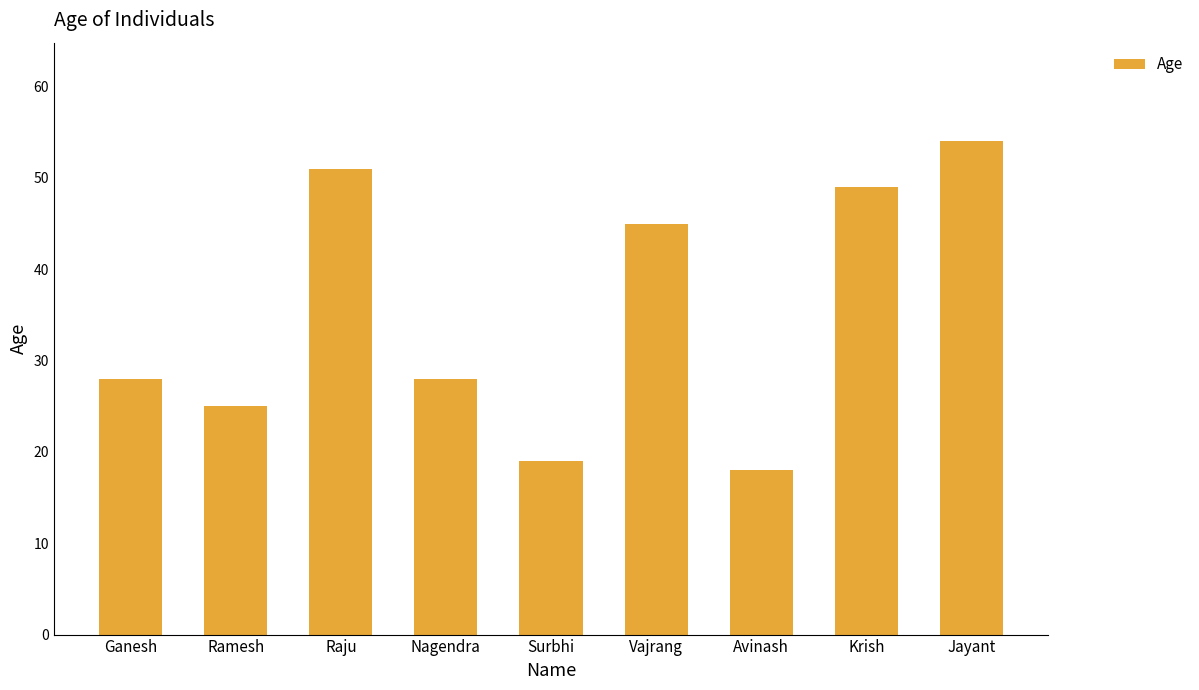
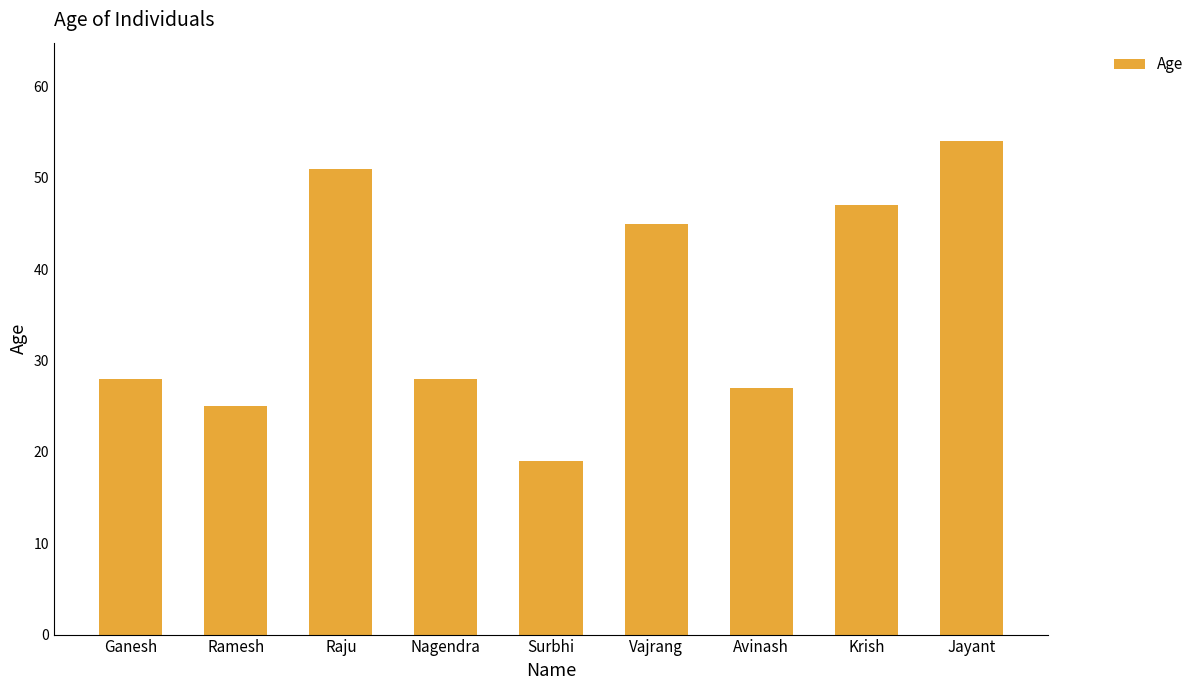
Avinash: 18 -> 27
Krish: 49 -> 47
